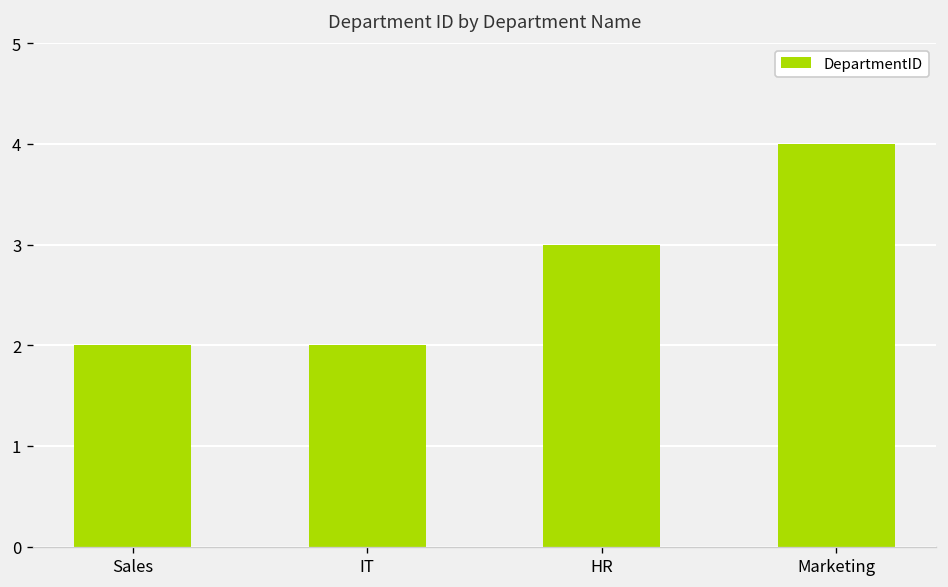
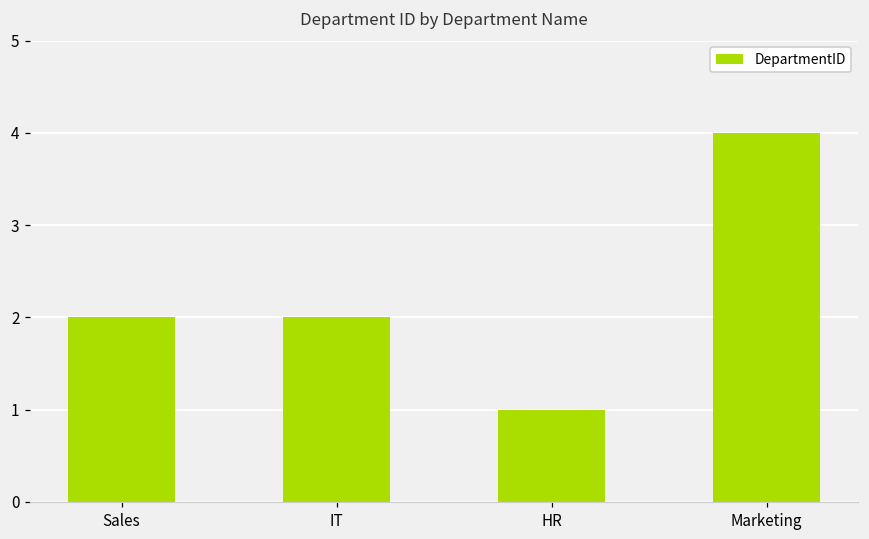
HR: 3 -> 1
